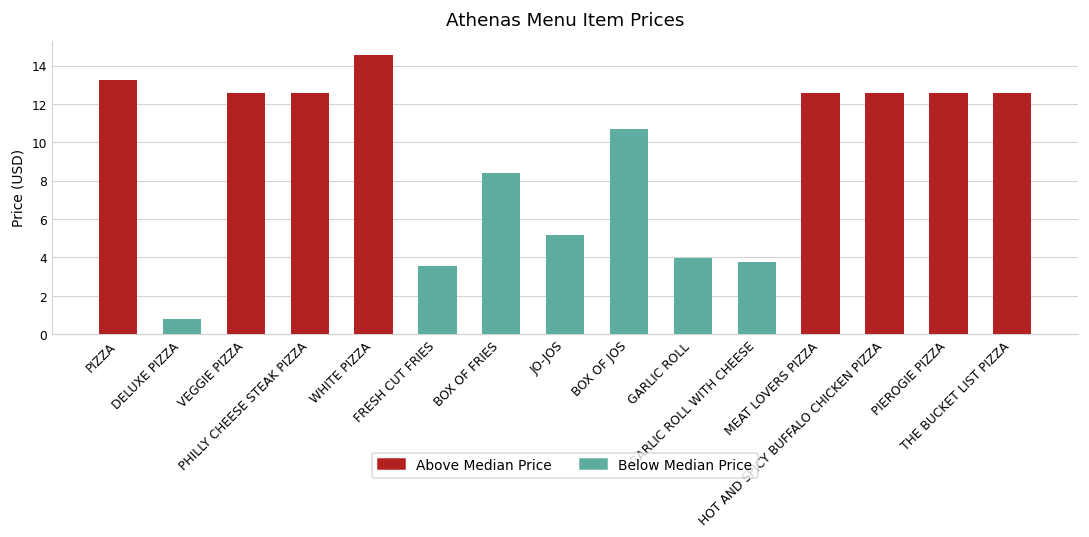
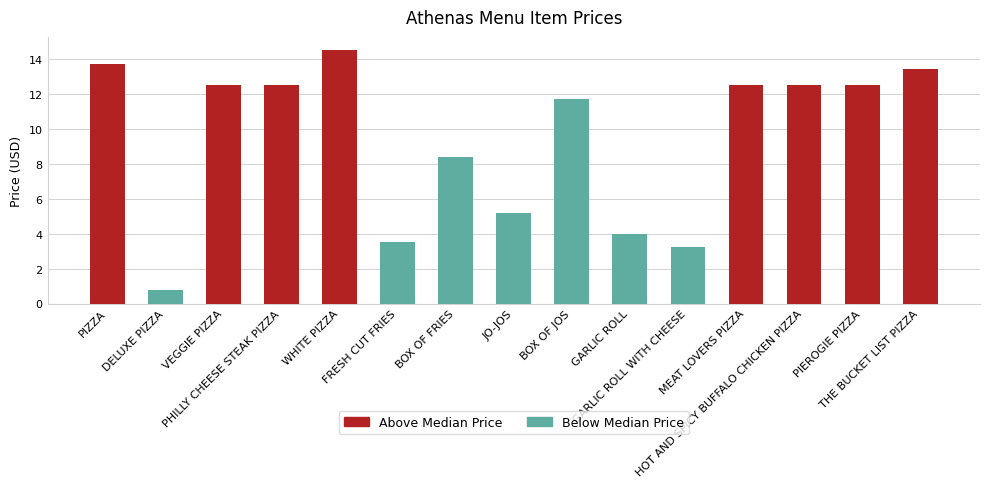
PIZZA: 13.3 -> 13.8
BOX OF JOS: 10.7 -> 11.8
GARLIC ROLL WITH CHEESE: 3.7 -> 3.2
THE BUCKET LIST PIZZA: 12.6 -> 13.5
